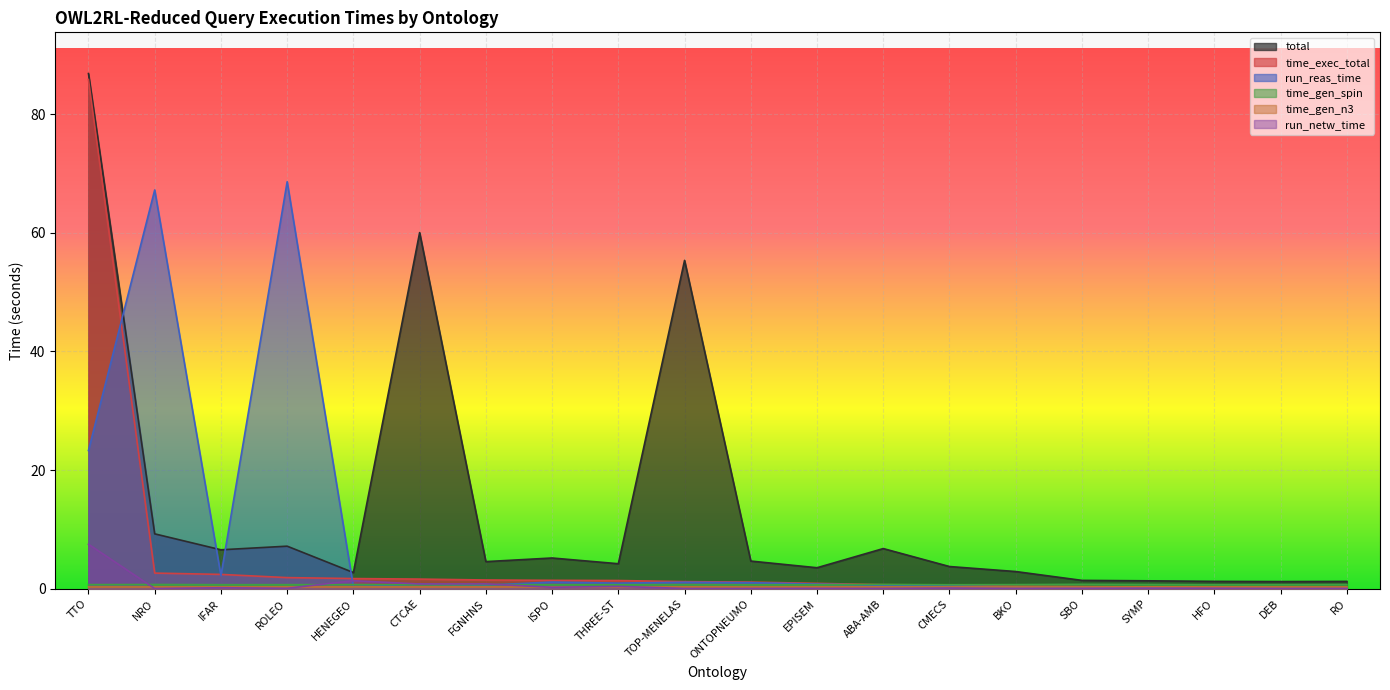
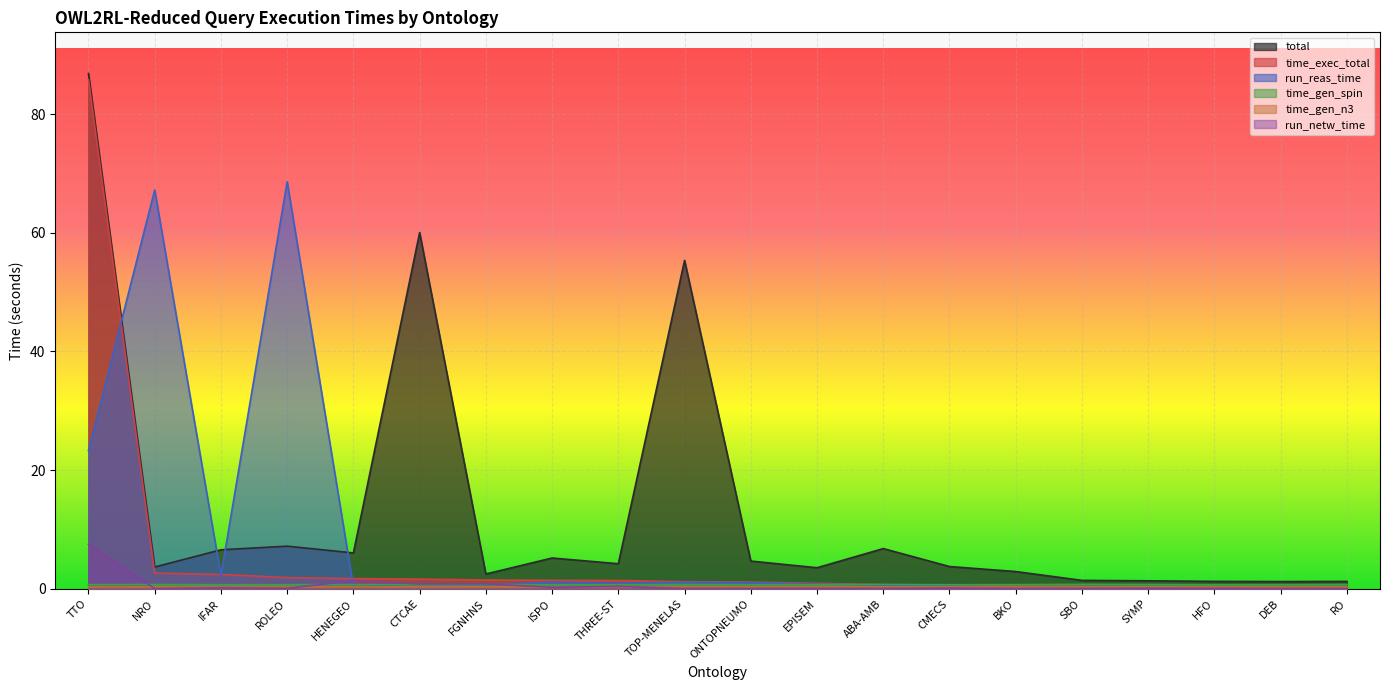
total, NRO: 9 -> 4
total, HENEGEO: 3 -> 6
total, FGNHNS: 5 -> 2
